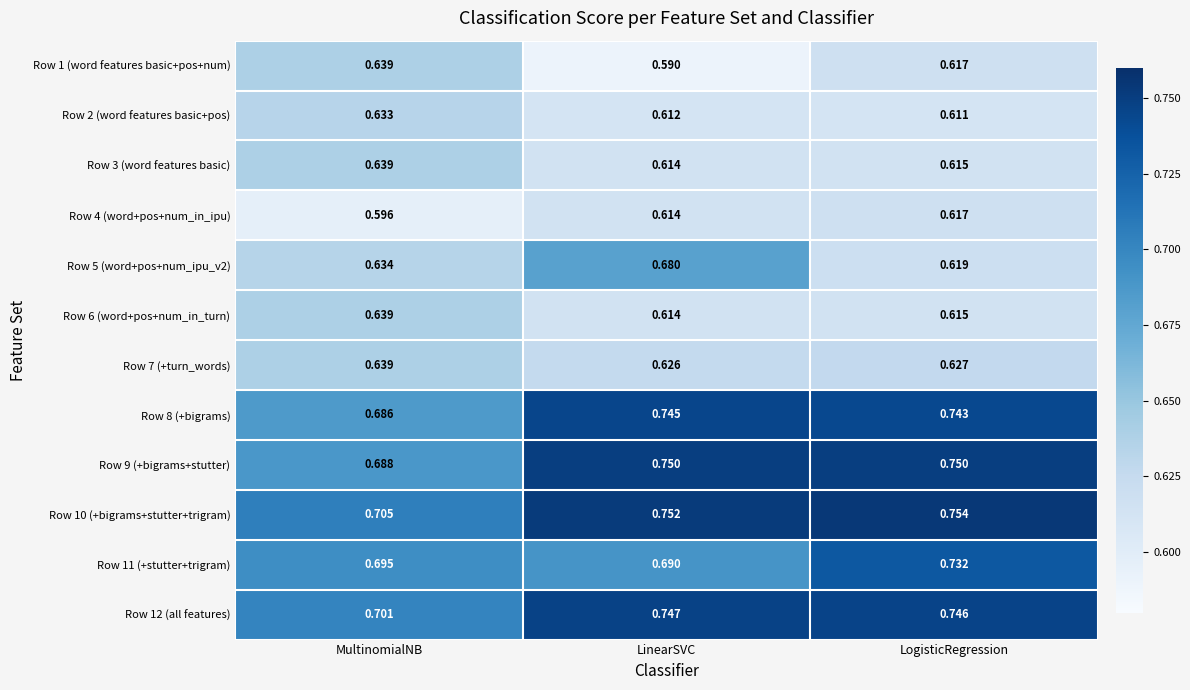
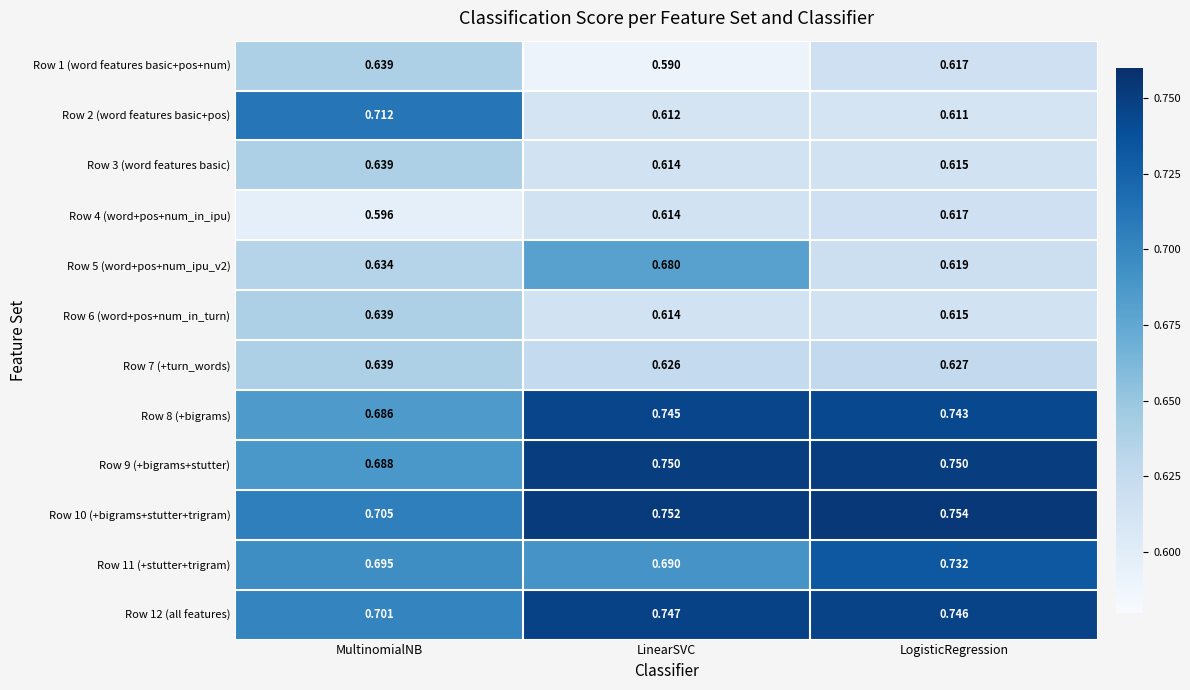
Row 2 (word features basic+pos), MultinomialNB: 0.633 -> 0.712
